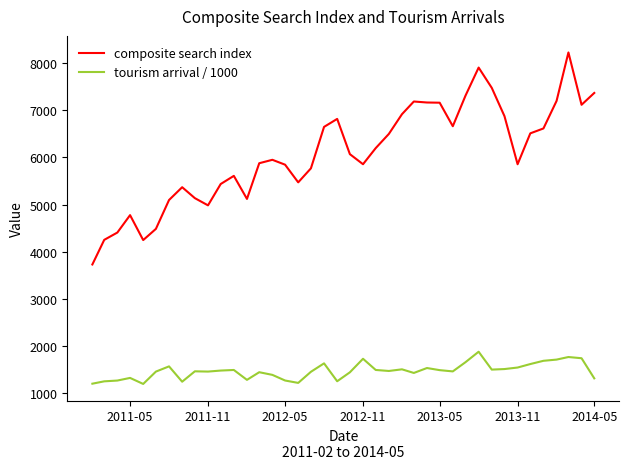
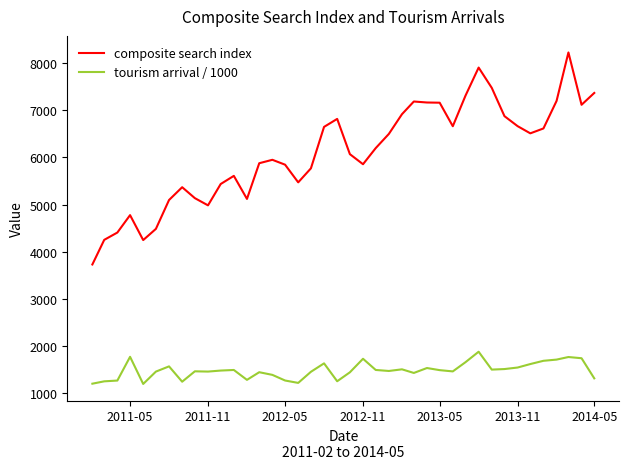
tourism arrival / 1000, 2011-05: 1300 -> 1800
composite search index, 2013-11: 5900 -> 6700
